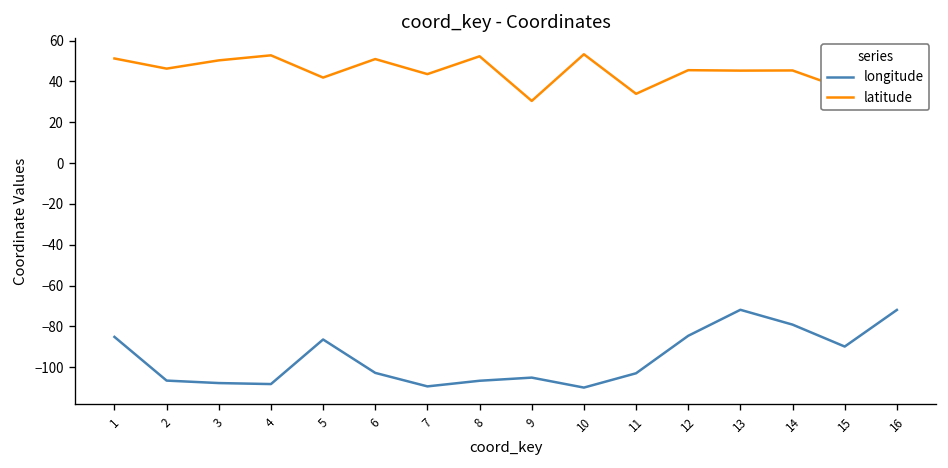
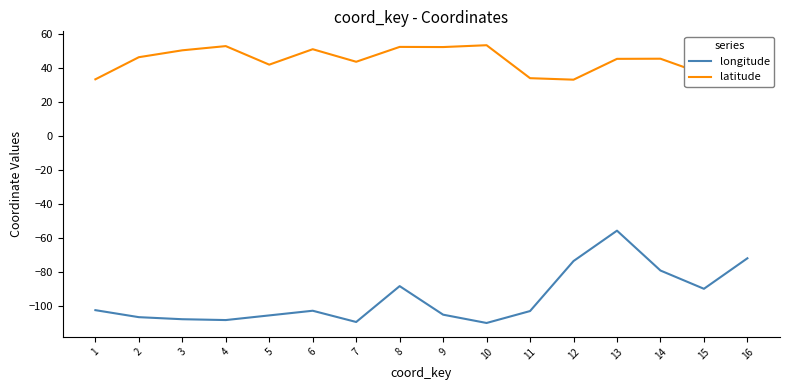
longitude, 1: -85 -> -102
latitude, 1: 51 -> 33
longitude, 5: -86 -> -106
longitude, 8: -107 -> -88
latitude, 9: 30 -> 52
longitude, 12: -85 -> -74
latitude, 12: 45 -> 33
longitude, 13: -72 -> -56
